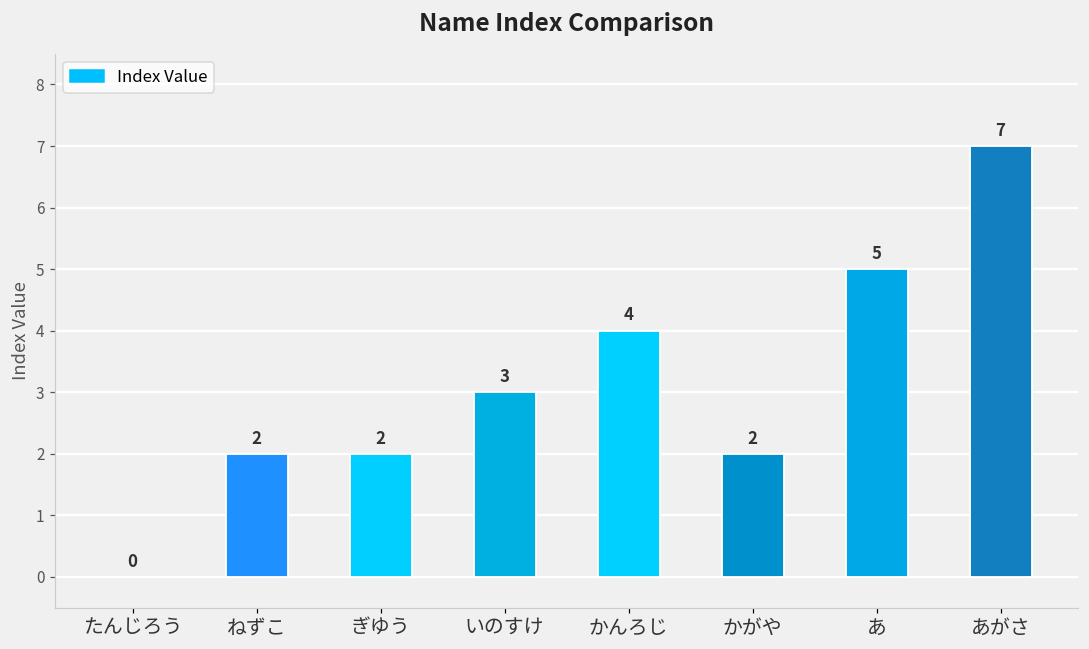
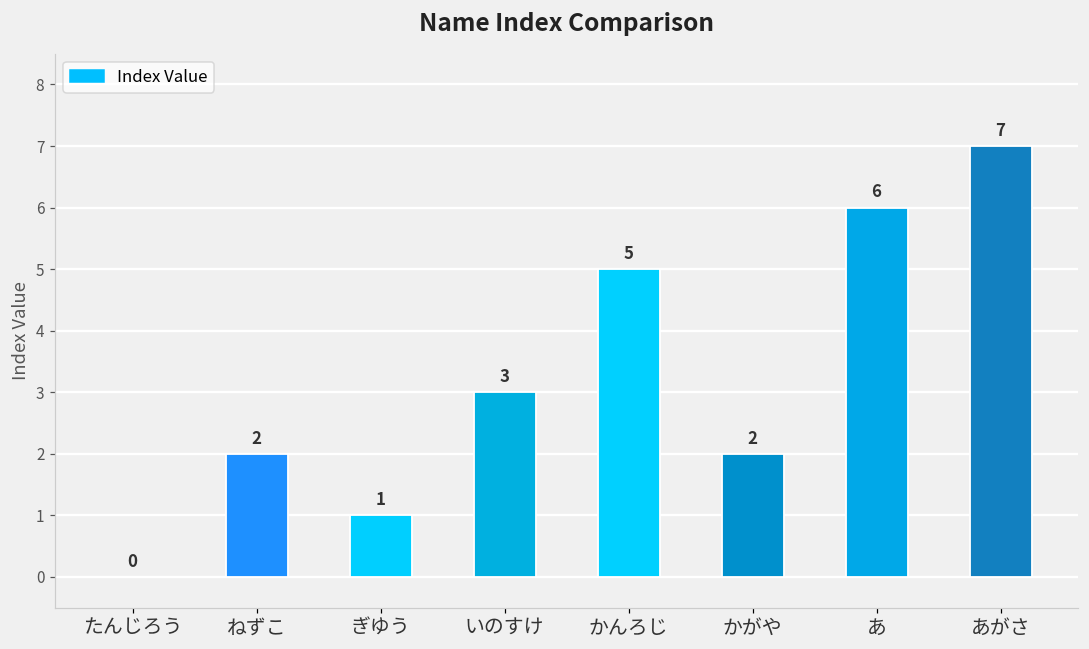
ぎゆう: 2 -> 1
かんろじ: 4 -> 5
あ: 5 -> 6
